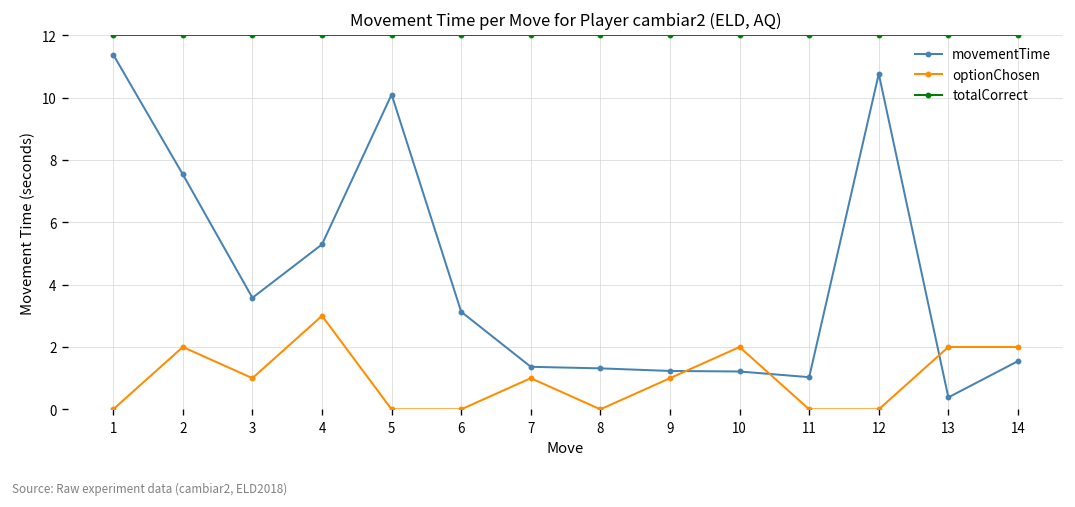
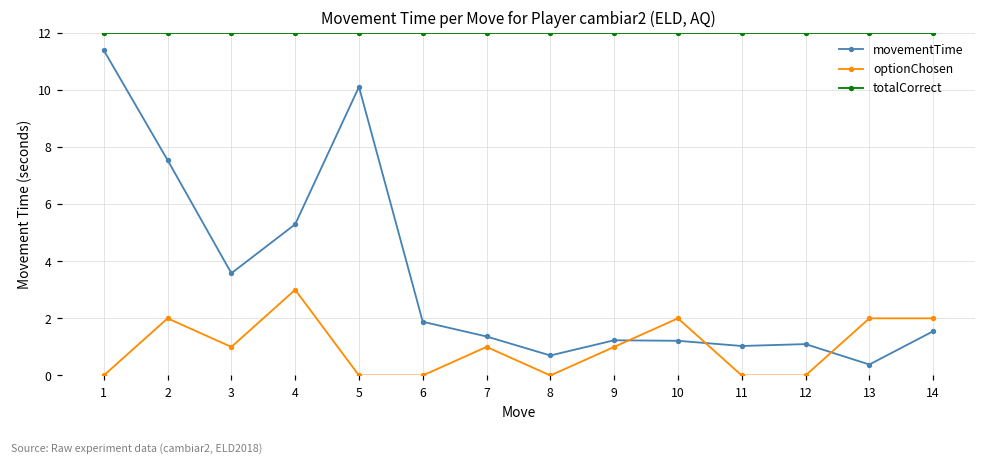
movementTime, 6: 3.1 -> 1.9
movementTime, 8: 1.3 -> 0.7
movementTime, 12: 10.8 -> 1.1
